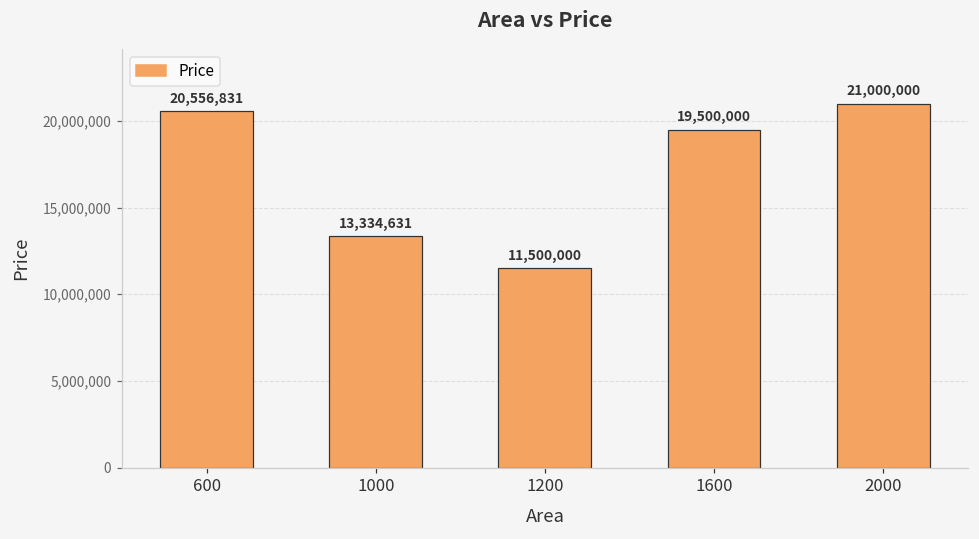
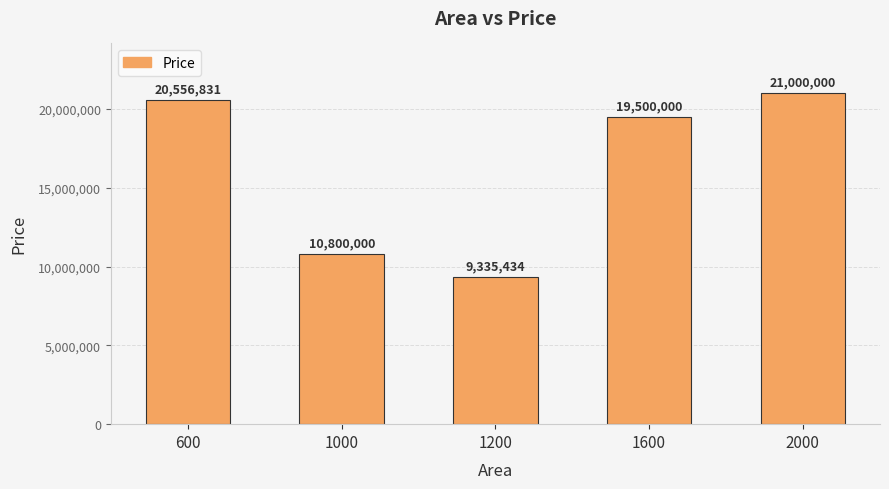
1000: 13,334,631 -> 10,800,000
1200: 11,500,000 -> 9,335,434
